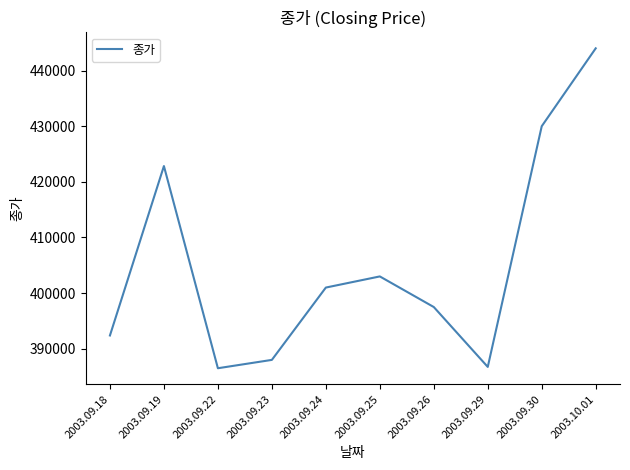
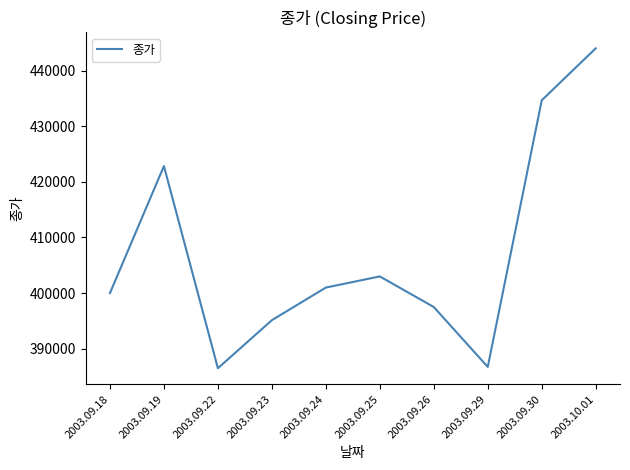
2003.09.18: 392000 -> 400000
2003.09.23: 388000 -> 395000
2003.09.30: 430000 -> 435000
